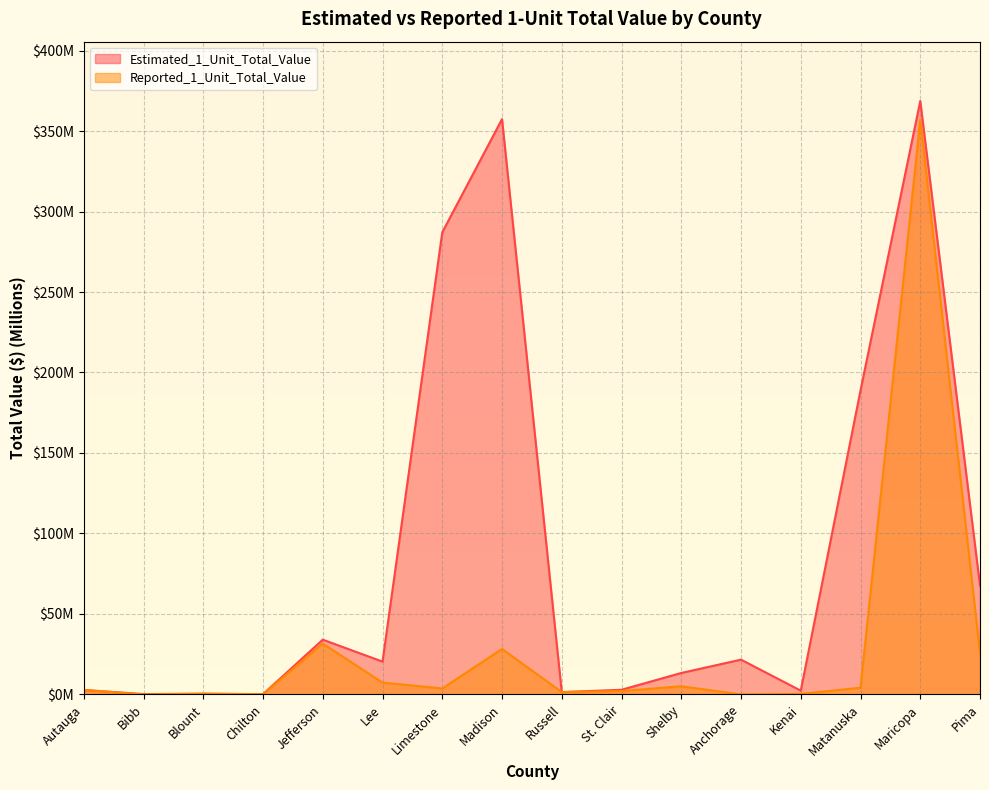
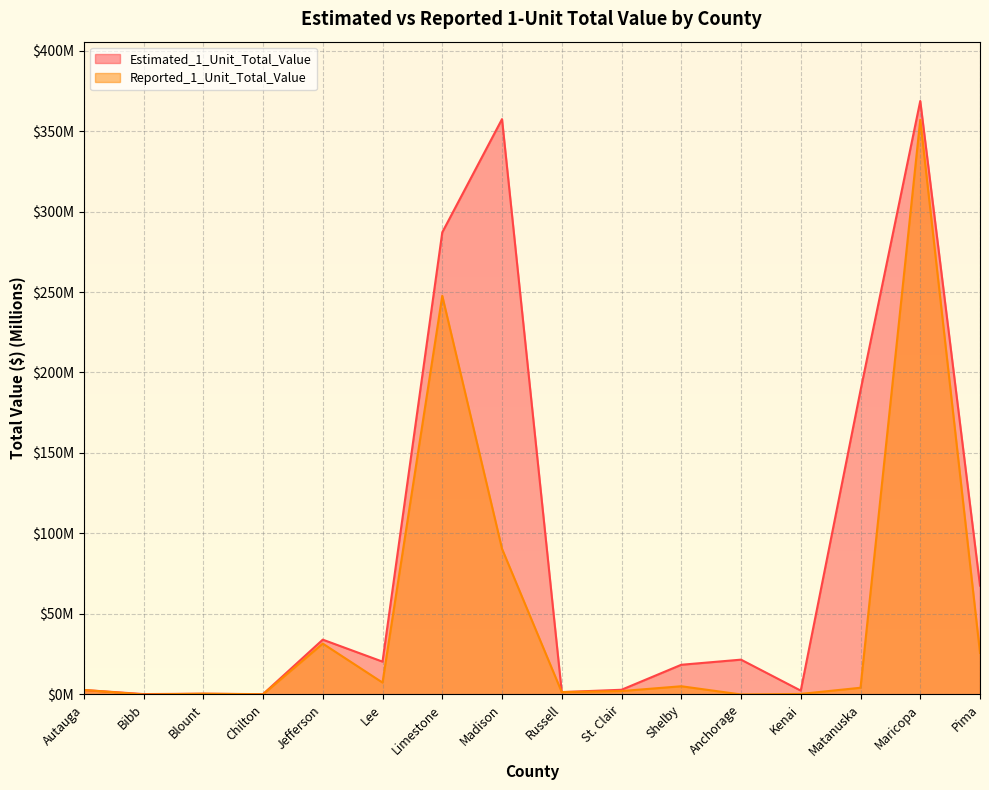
Reported_1_Unit_Total_Value, Limestone: $4000000 -> $248000000
Reported_1_Unit_Total_Value, Madison: $28000000 -> $90000000
Estimated_1_Unit_Total_Value, Shelby: $13000000 -> $18000000
